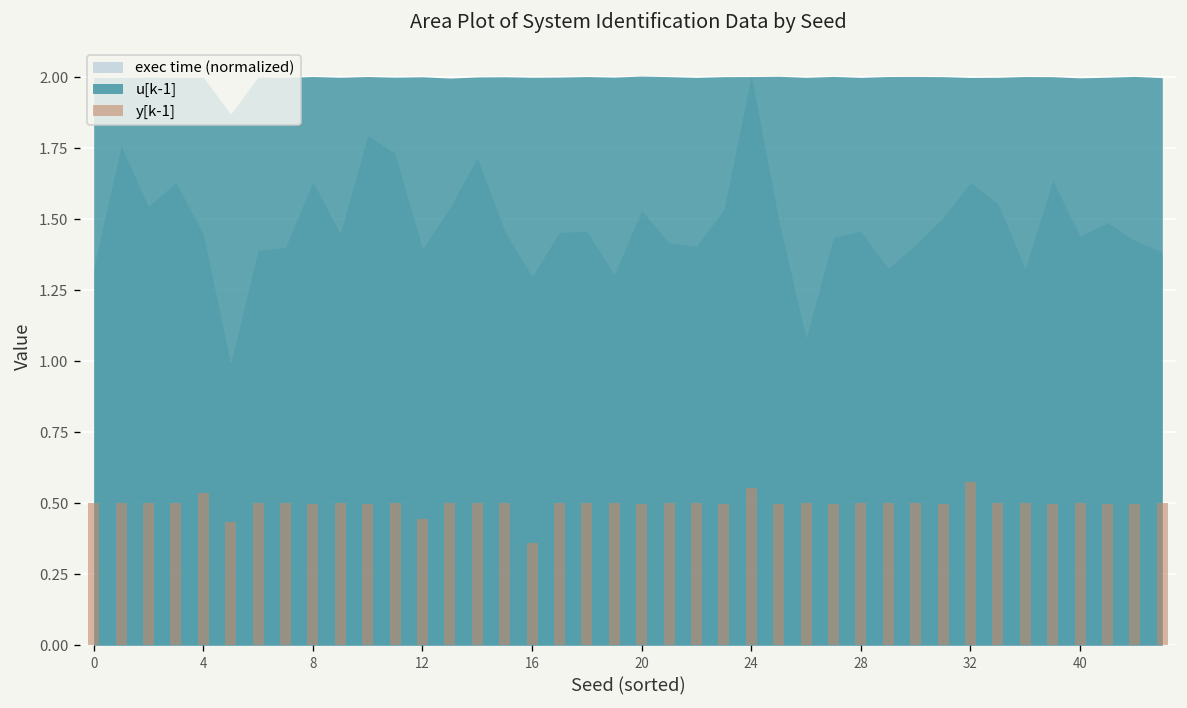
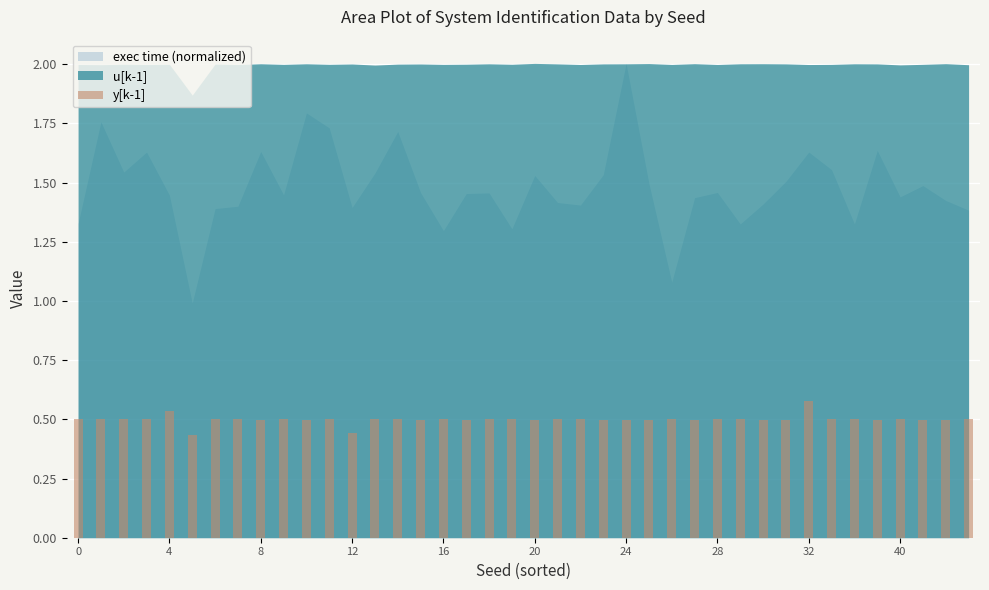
y[k-1], 16: 0.36 -> 0.50
y[k-1], 24: 0.55 -> 0.50
